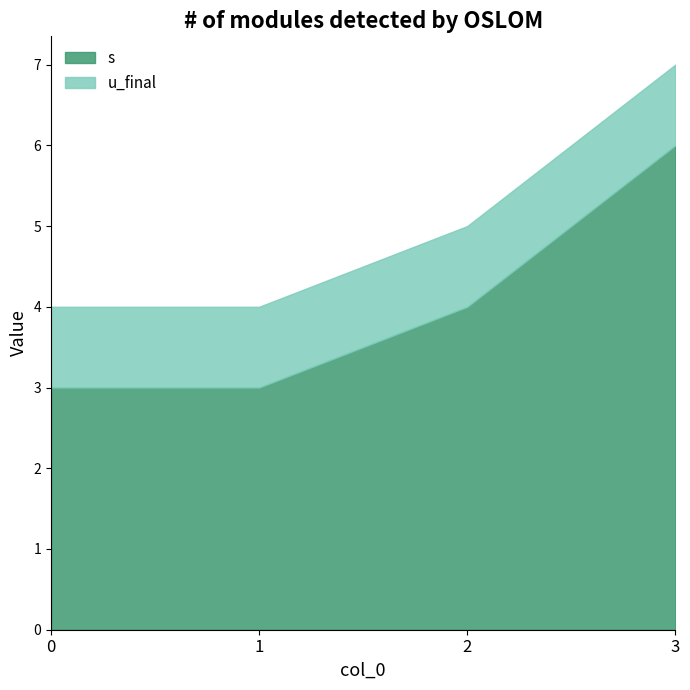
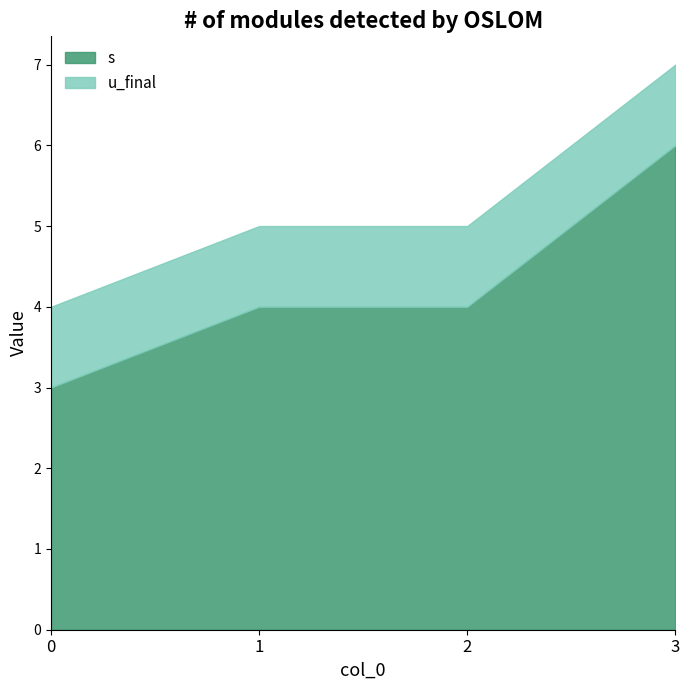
s, 1: 3 -> 4
